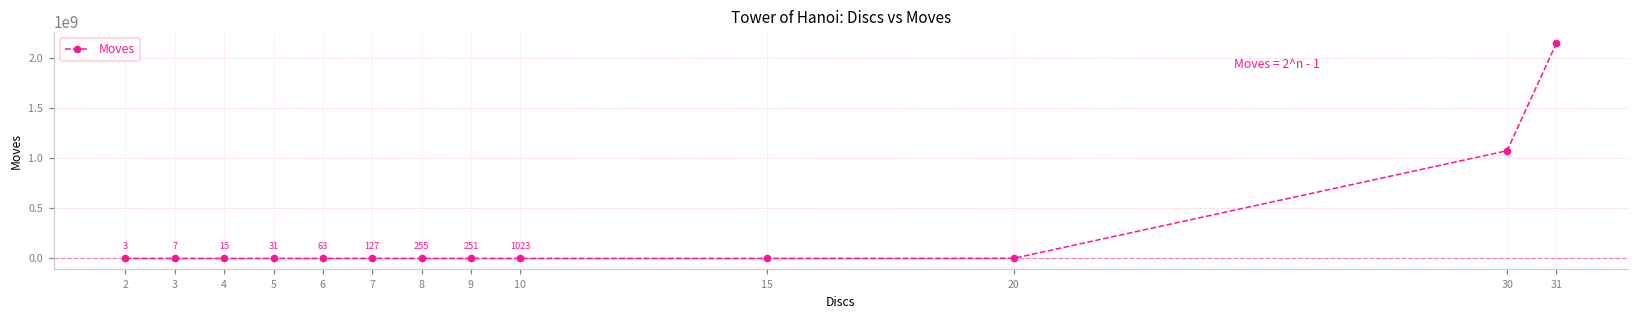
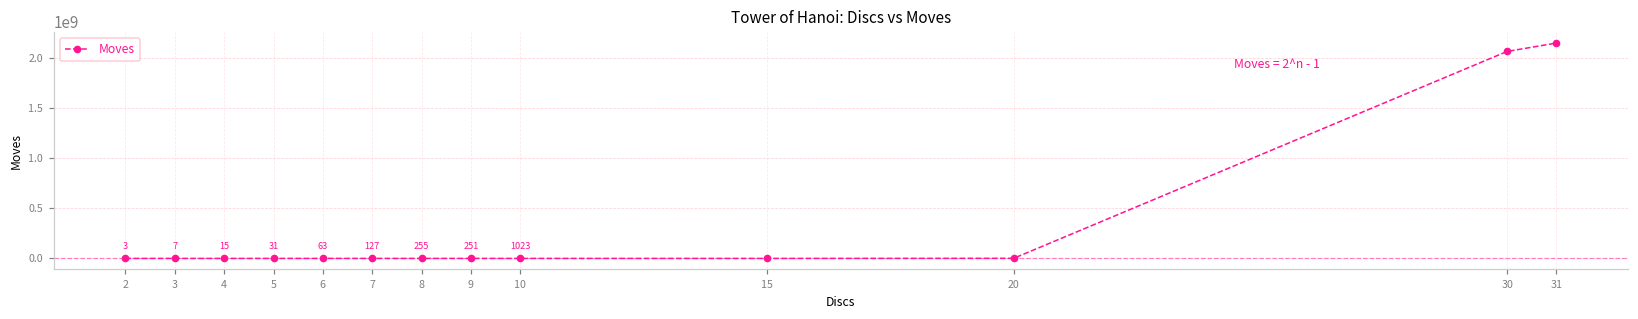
30: 1100000000 -> 2100000000
